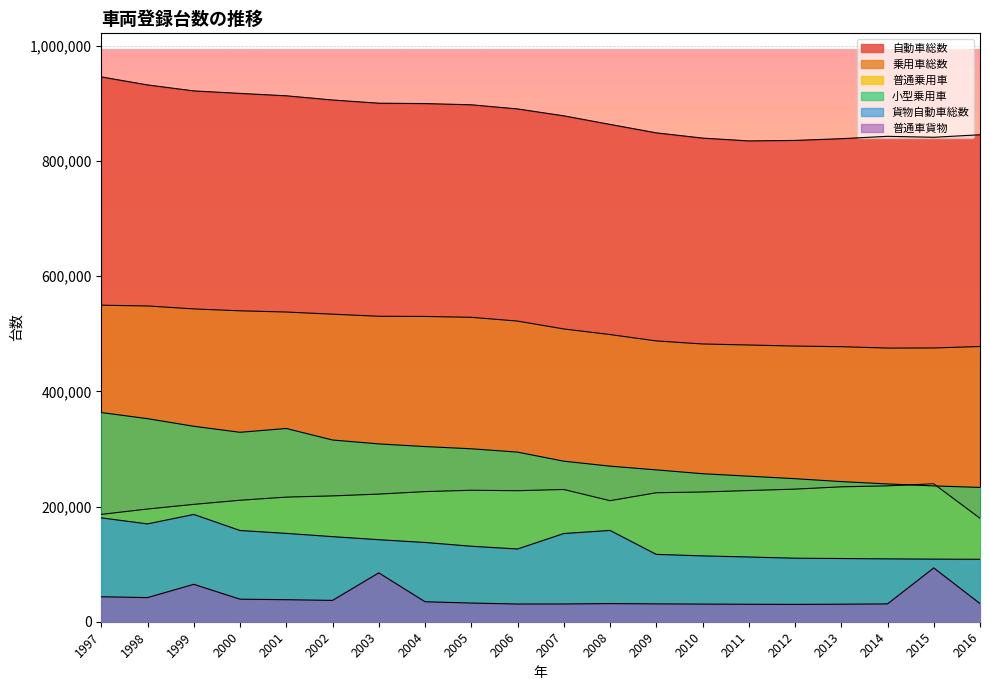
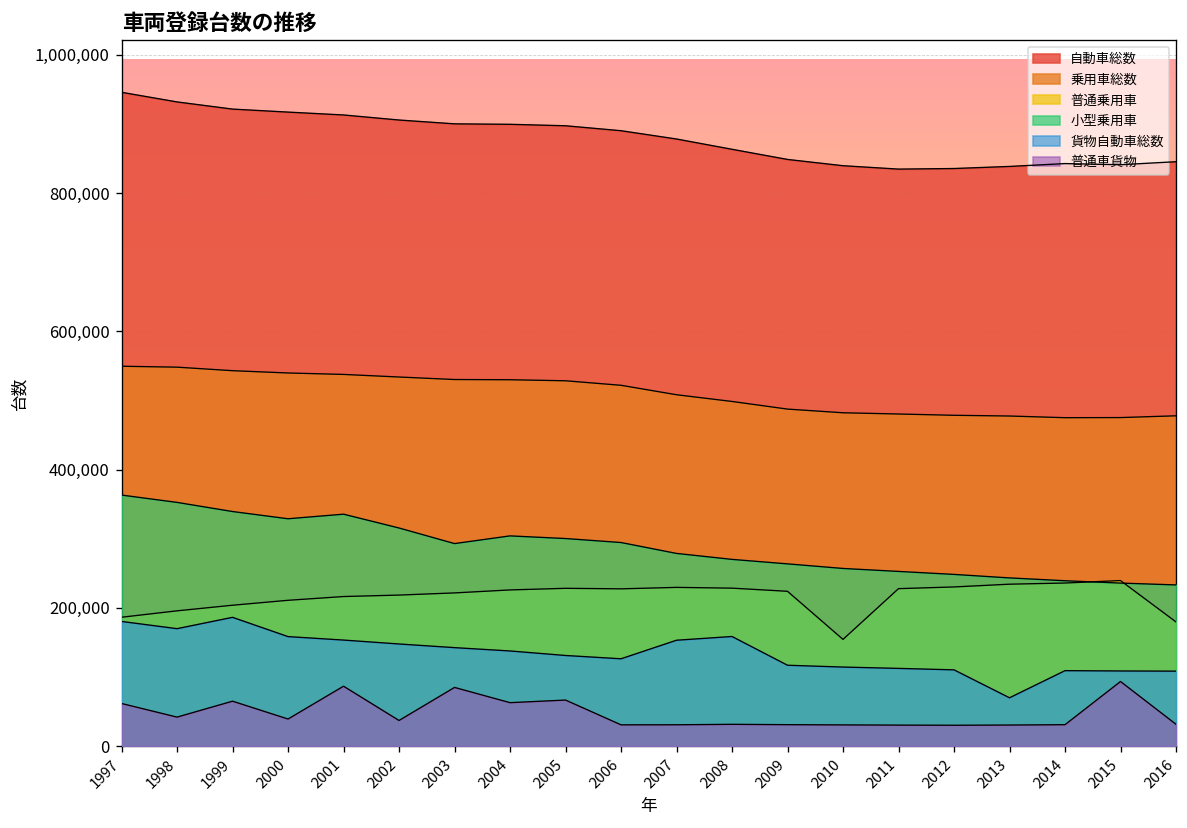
普通車貨物, 1997: 40,000 -> 60,000
普通車貨物, 2001: 40,000 -> 90,000
小型乗用車, 2003: 310,000 -> 290,000
普通車貨物, 2004: 30,000 -> 60,000
普通車貨物, 2005: 30,000 -> 70,000
普通乗用車, 2008: 210,000 -> 230,000
普通乗用車, 2010: 230,000 -> 150,000
貨物自動車総数, 2013: 110,000 -> 70,000
